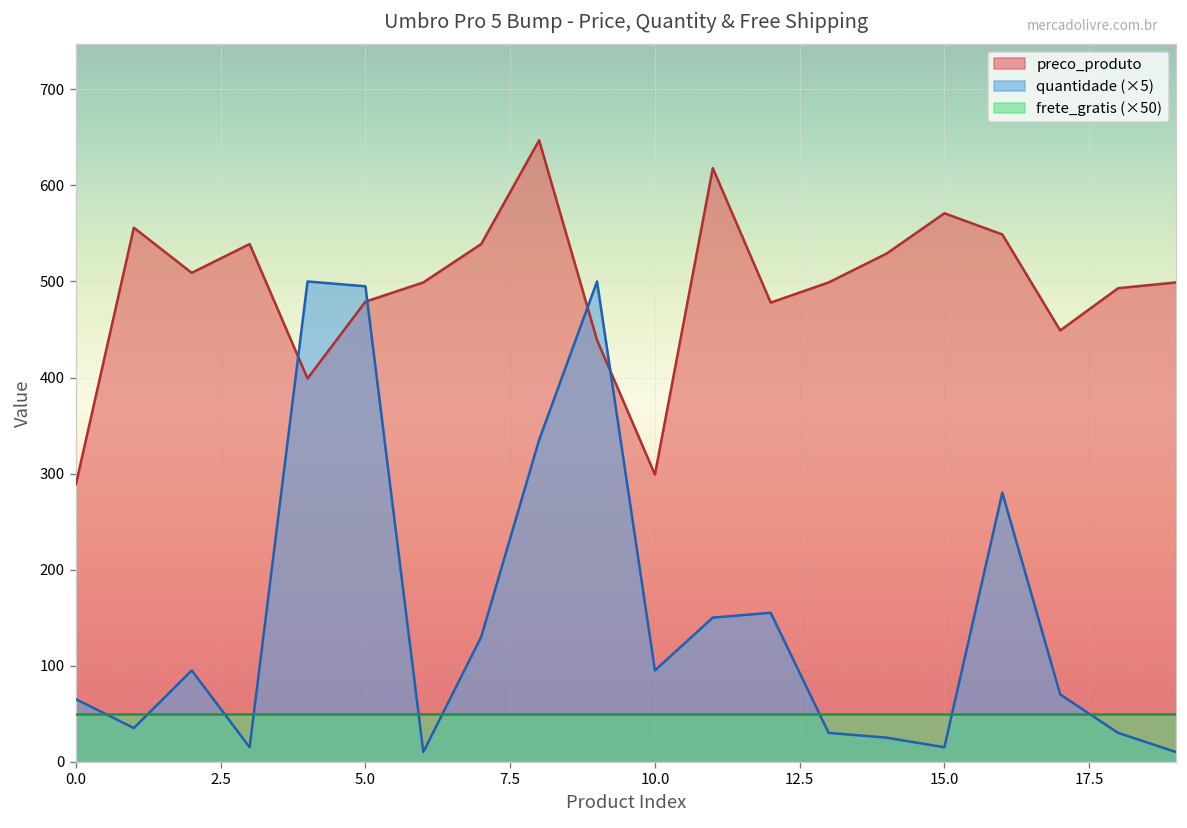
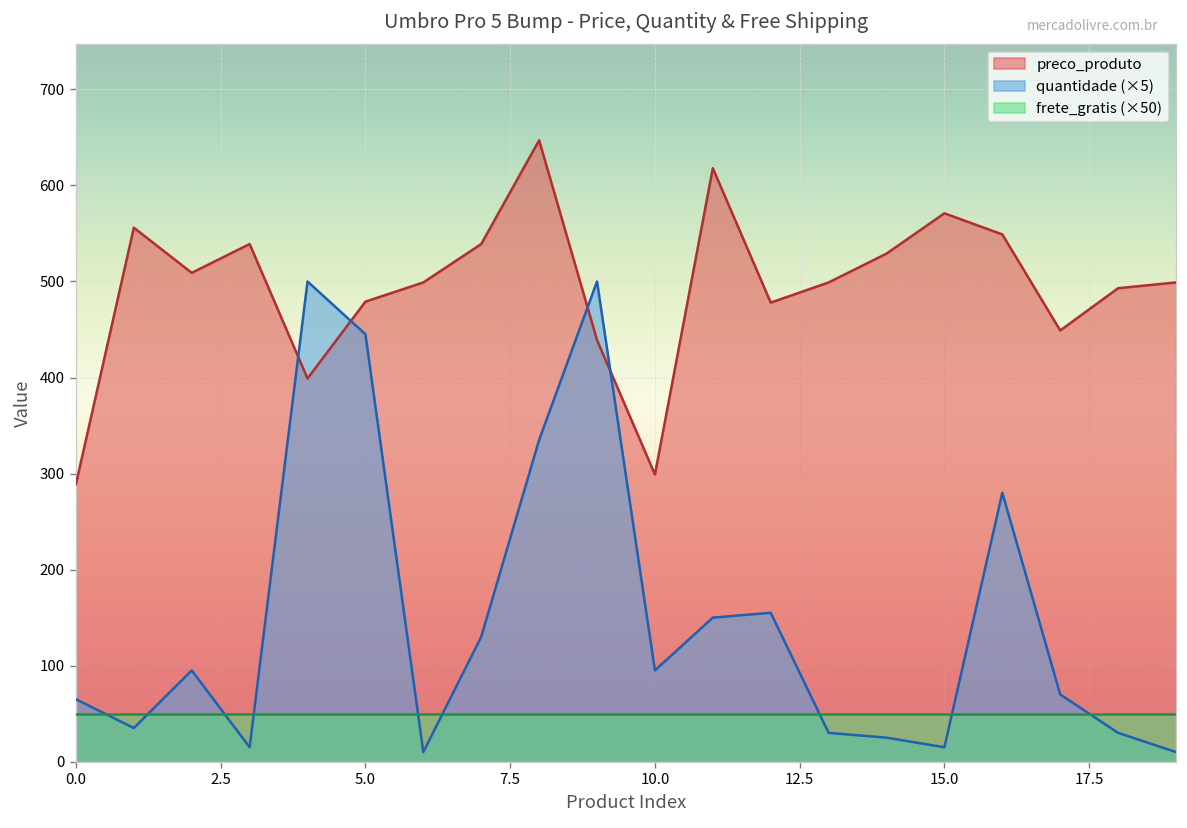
quantidade (×5), 5.0: 500 -> 450
